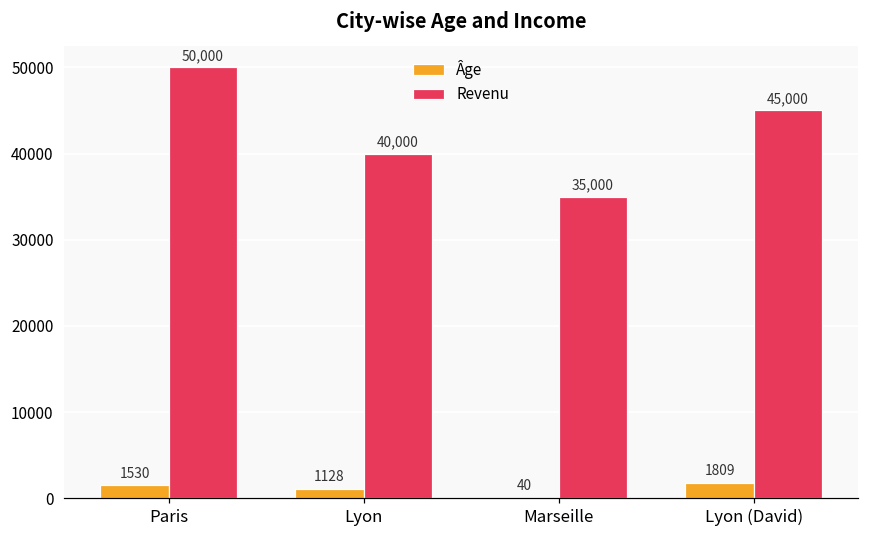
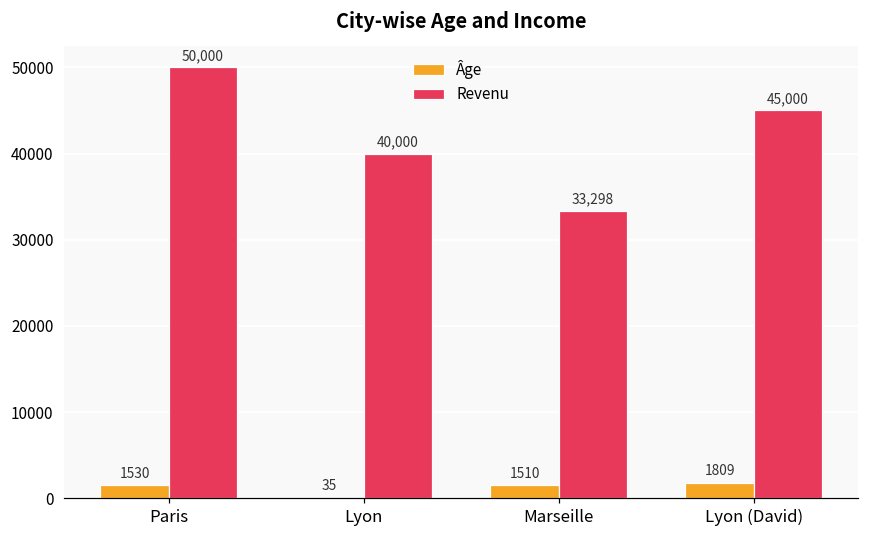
Âge, Lyon: 1128 -> 35
Âge, Marseille: 40 -> 1510
Revenu, Marseille: 35,000 -> 33,298
